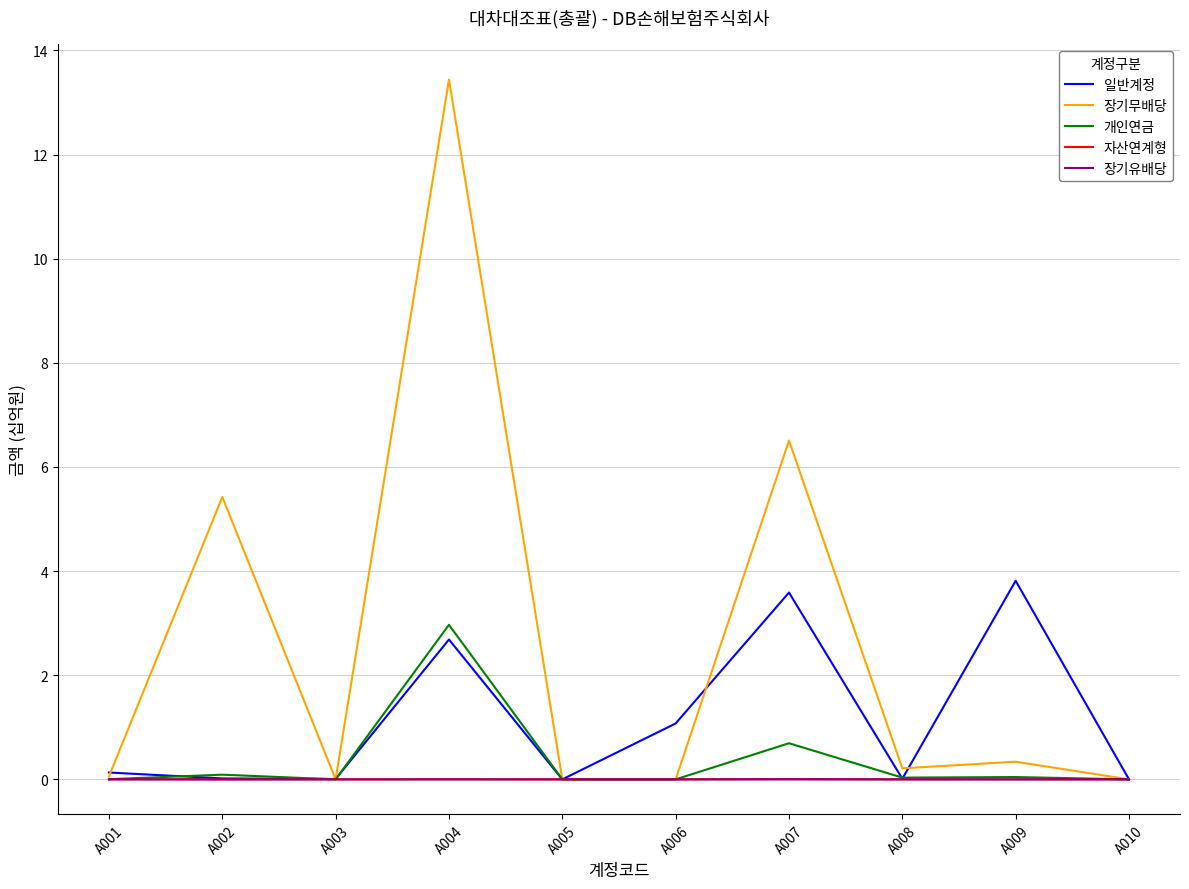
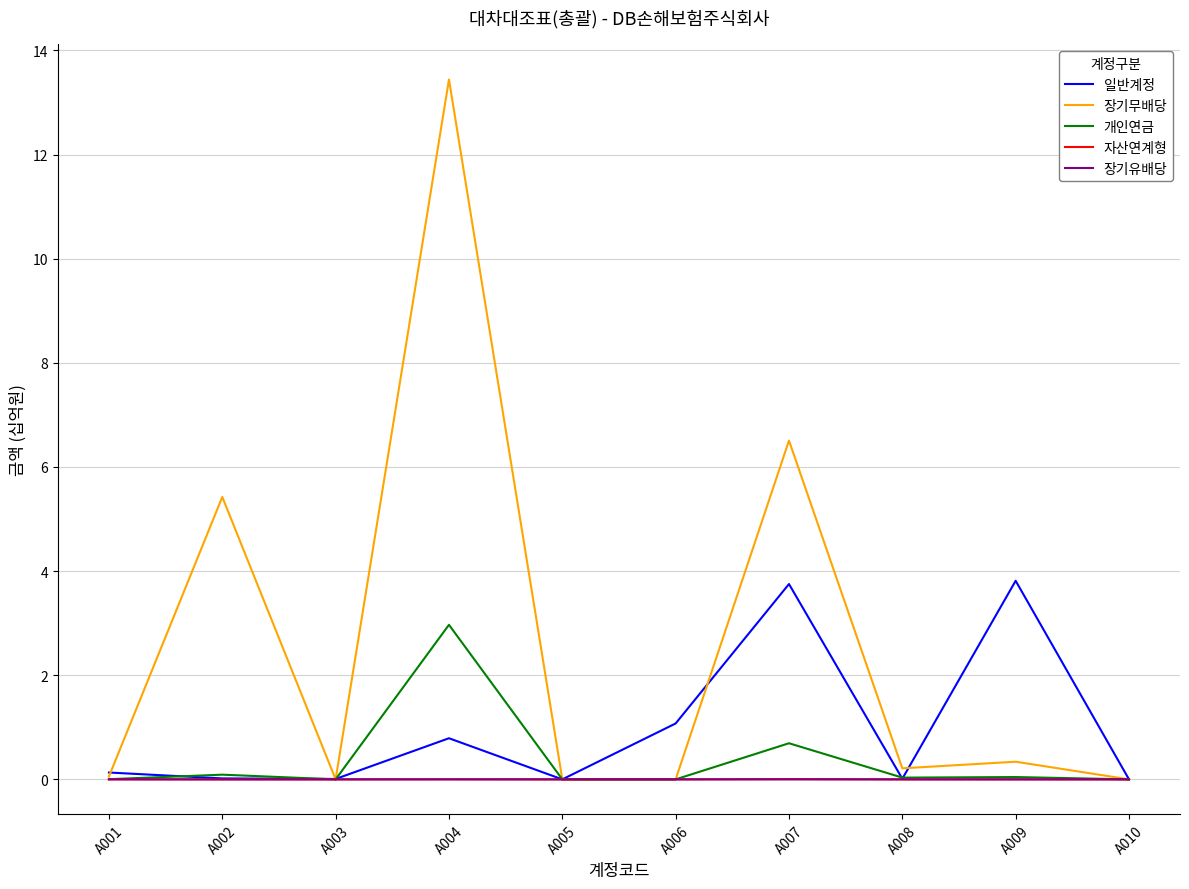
일반계정, A004: 2.7 -> 0.8
일반계정, A007: 3.6 -> 3.8
